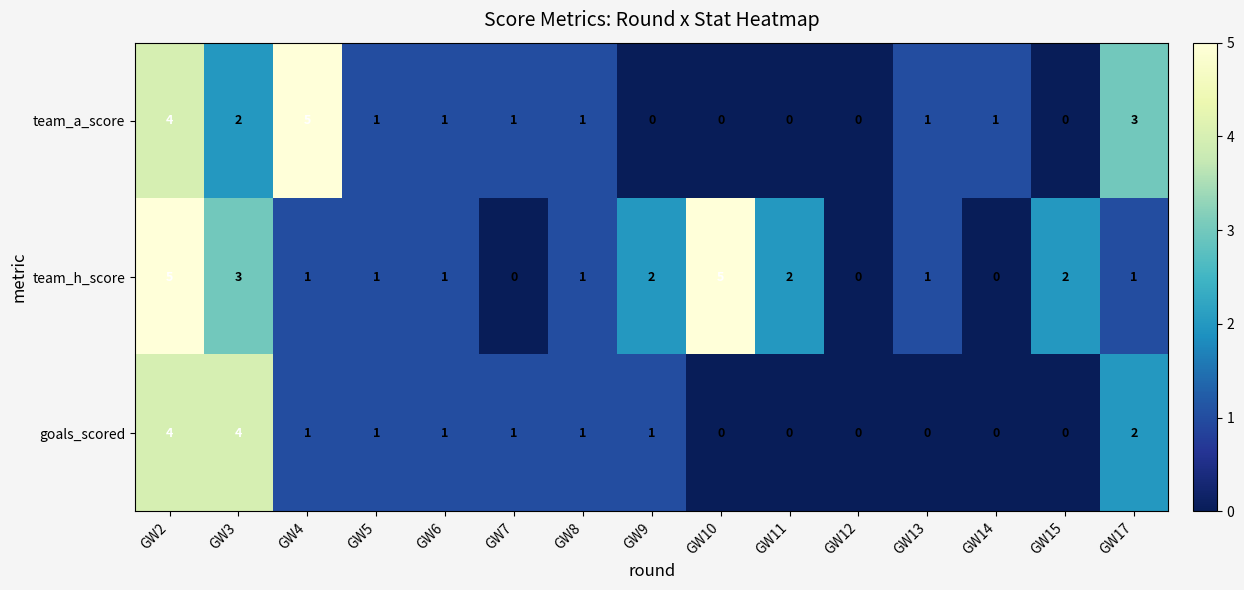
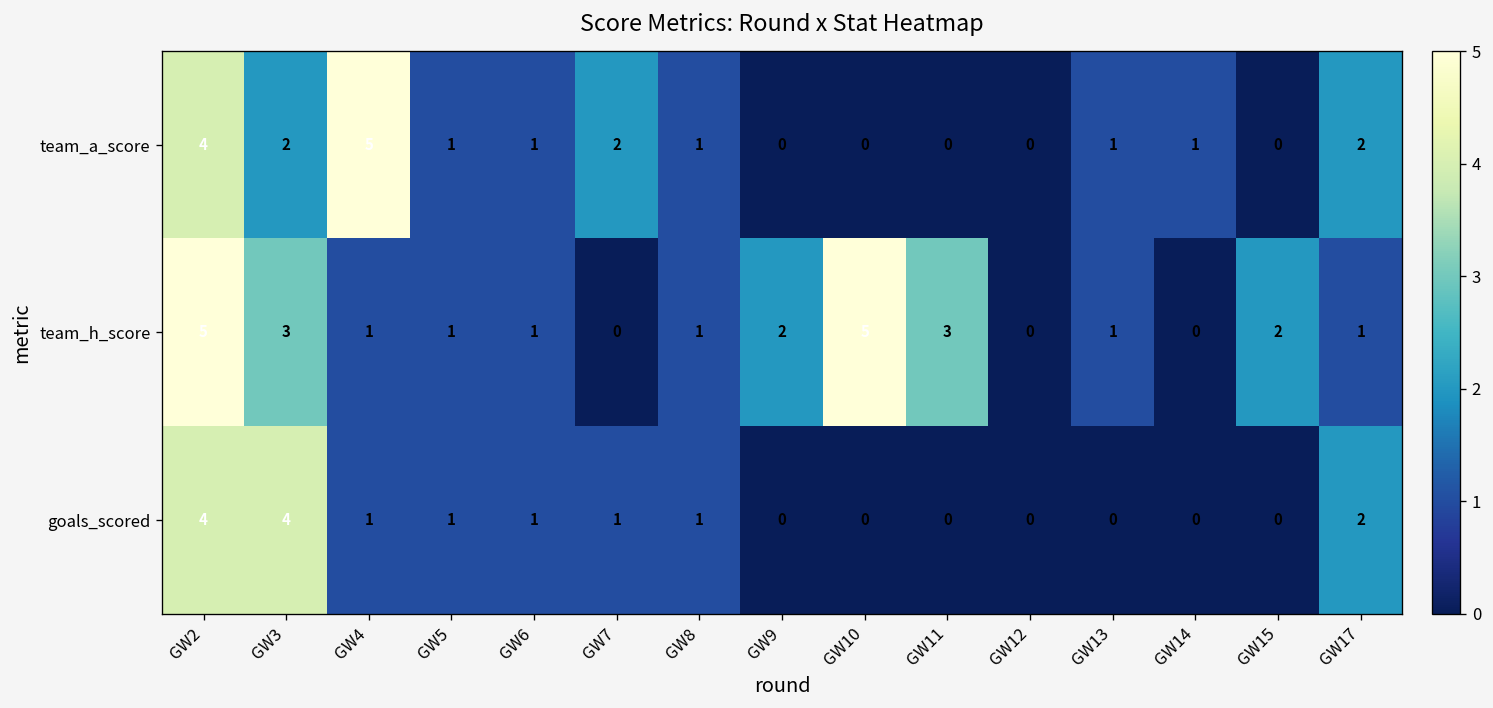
team_a_score, GW7: 1 -> 2
team_a_score, GW17: 3 -> 2
team_h_score, GW11: 2 -> 3
goals_scored, GW9: 1 -> 0
